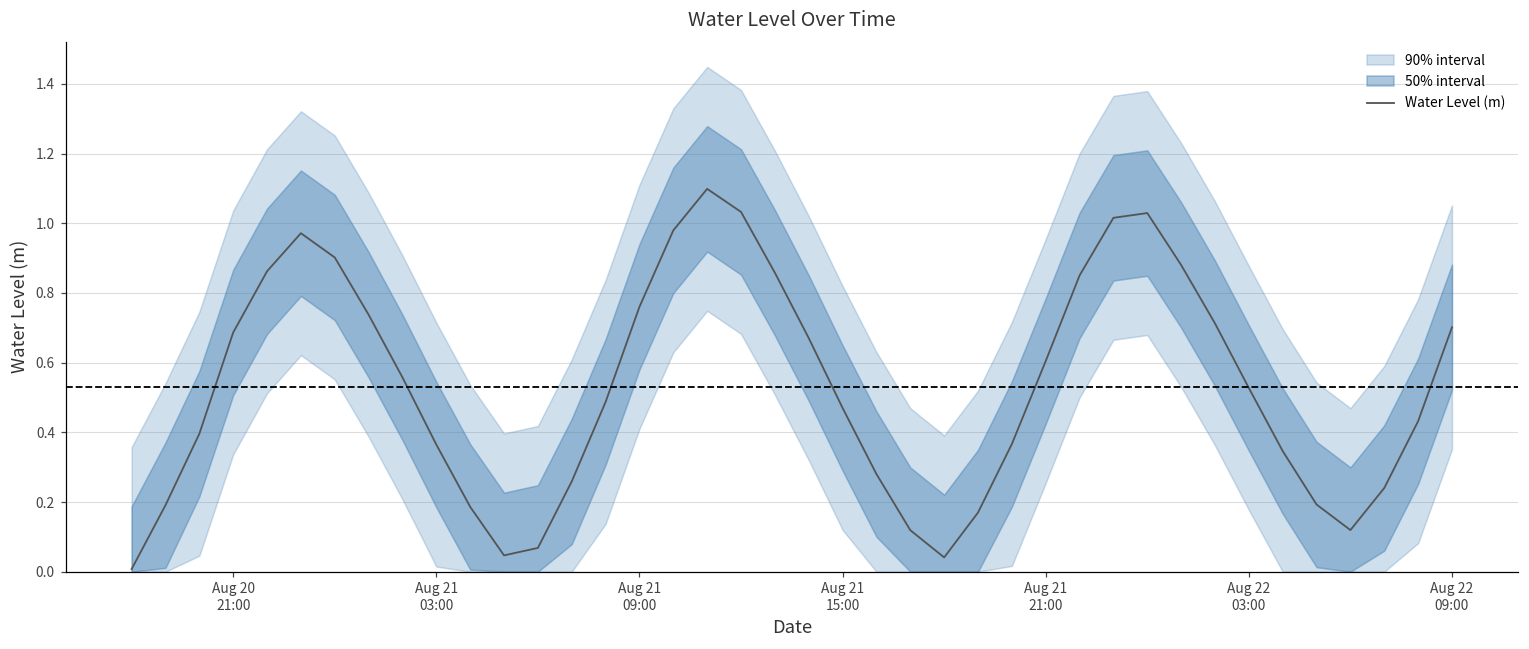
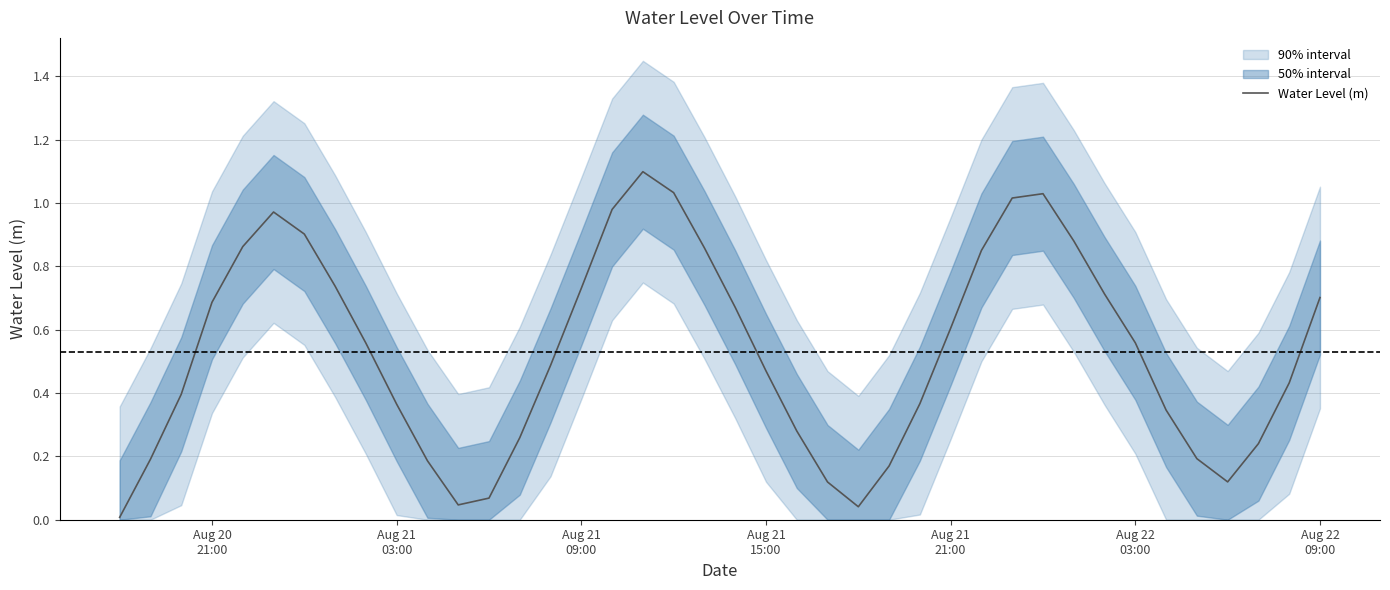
Water Level (m), Aug 21 09:00: 0.76 -> 0.73
Water Level (m), Aug 22 03:00: 0.53 -> 0.56
